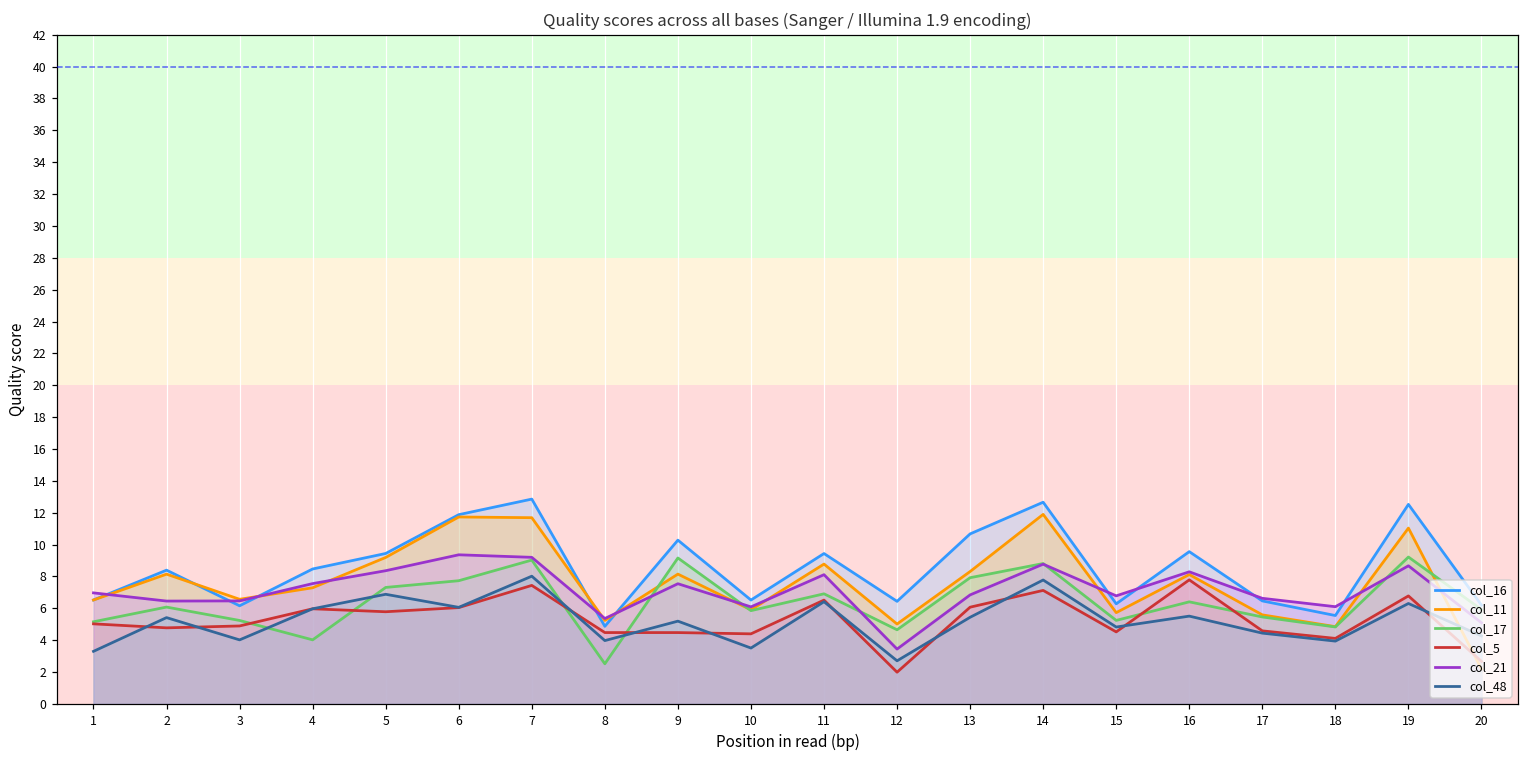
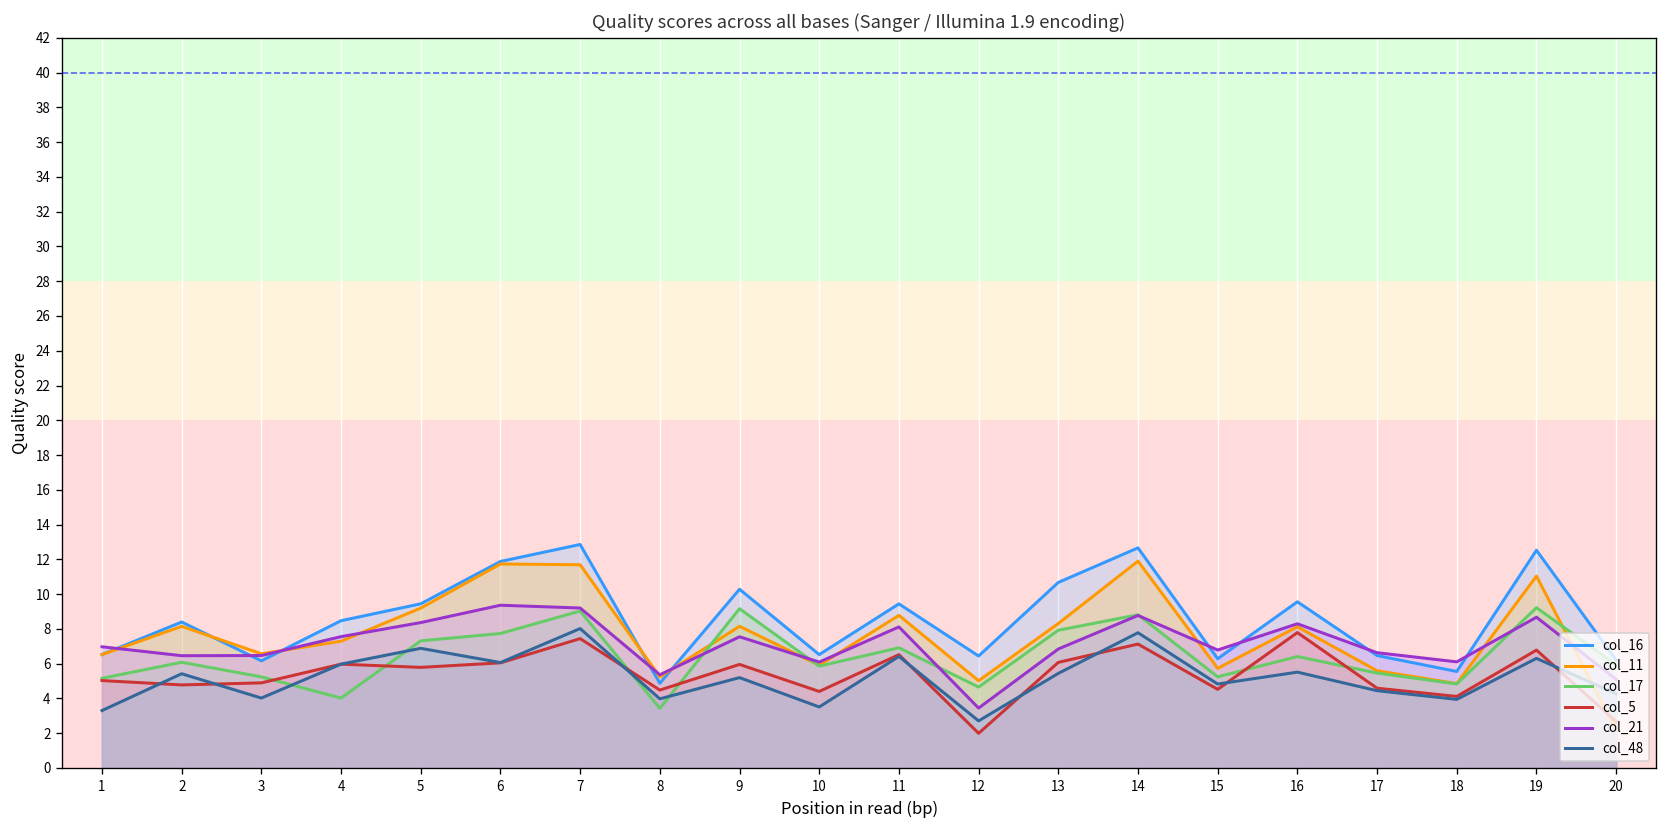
col_17, 8: 2.5 -> 3.4
col_5, 9: 4.5 -> 6.0
